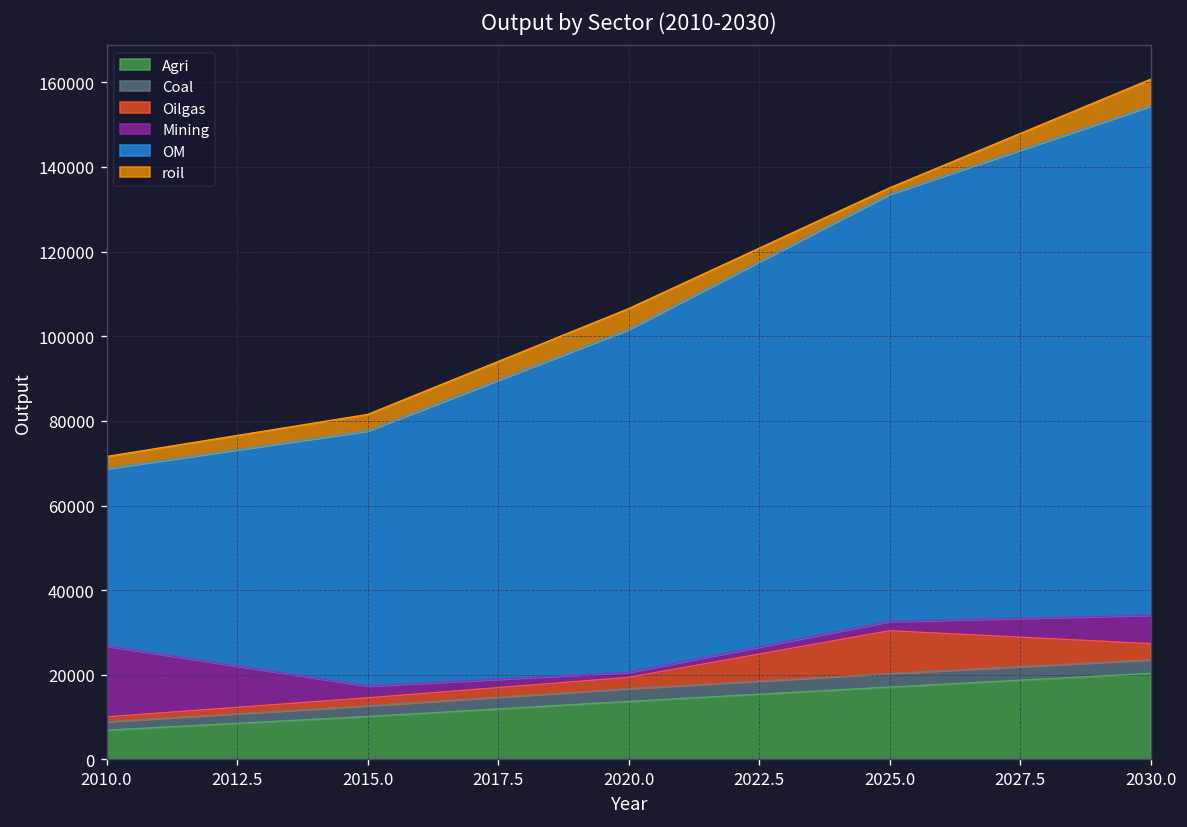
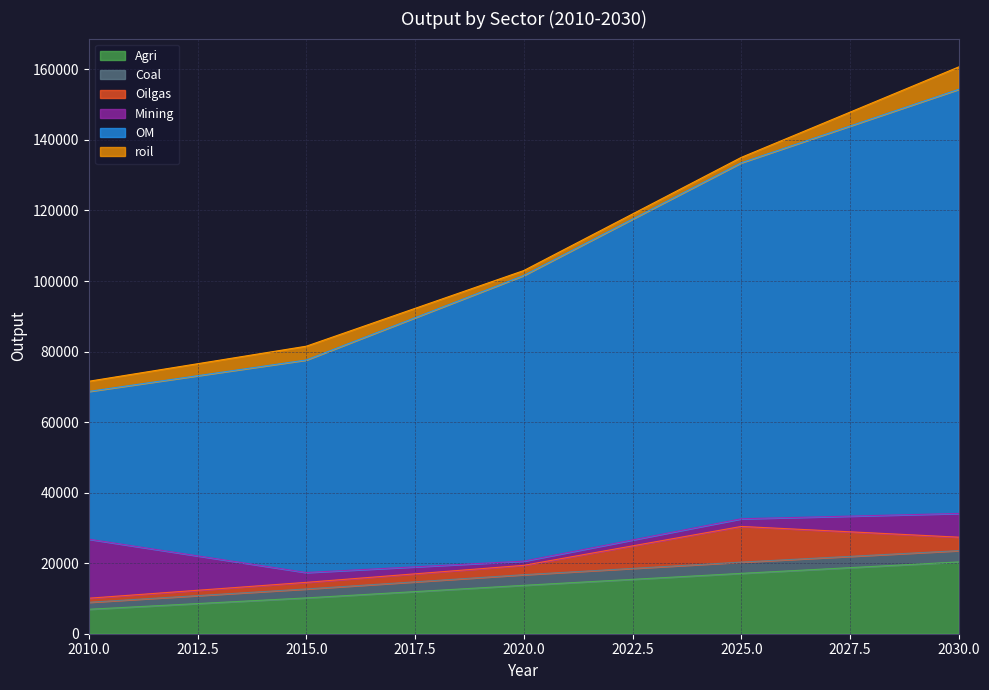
roil, 2020.0: 5000 -> 1000
